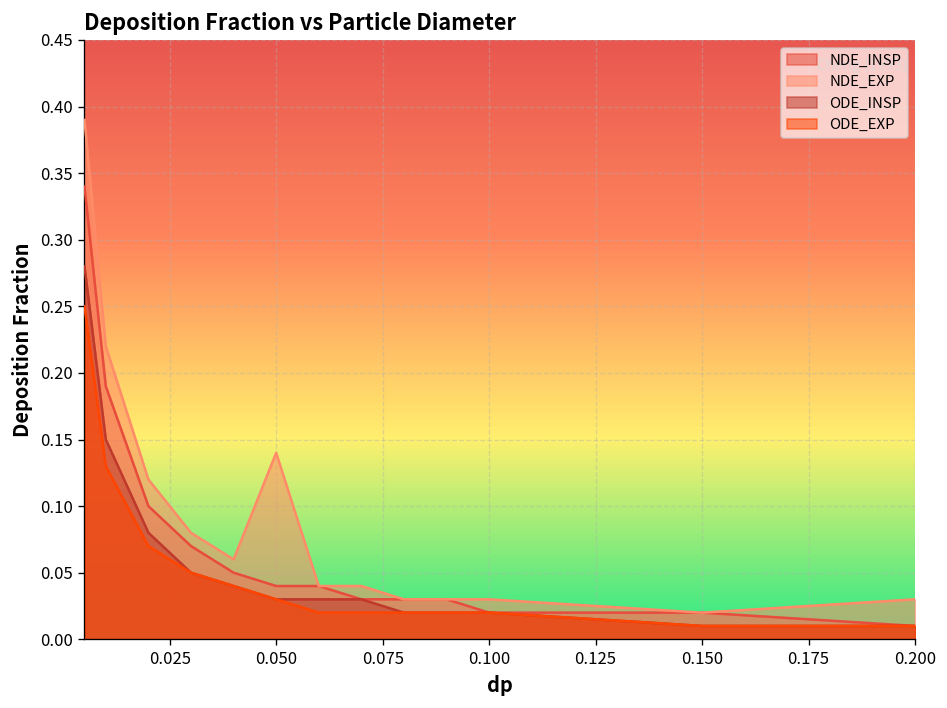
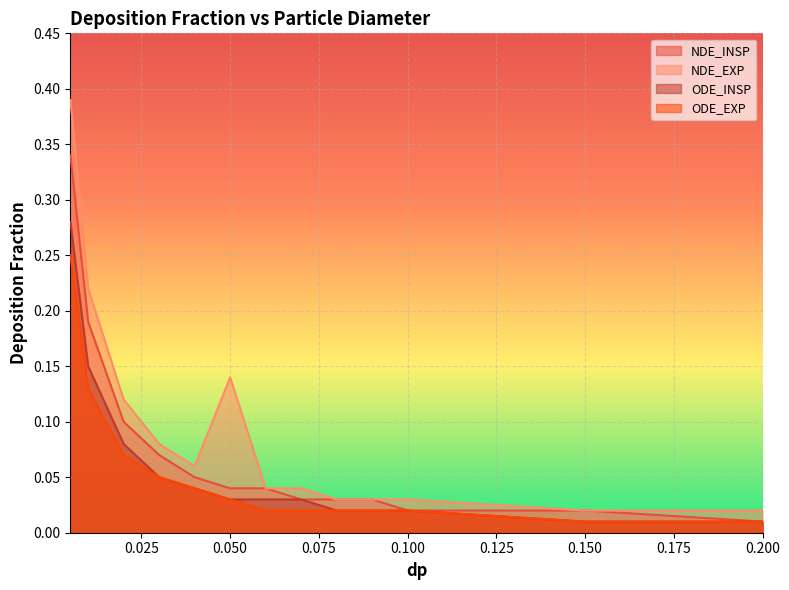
NDE_EXP, 0.200: 0.03 -> 0.02
